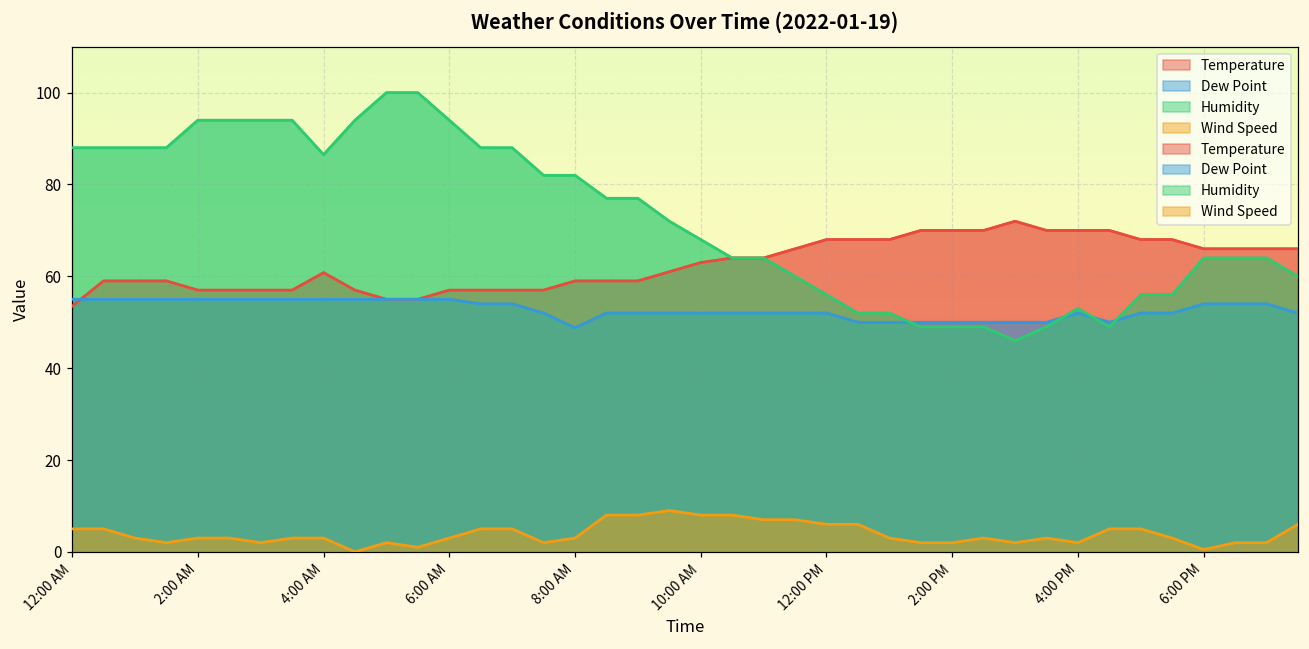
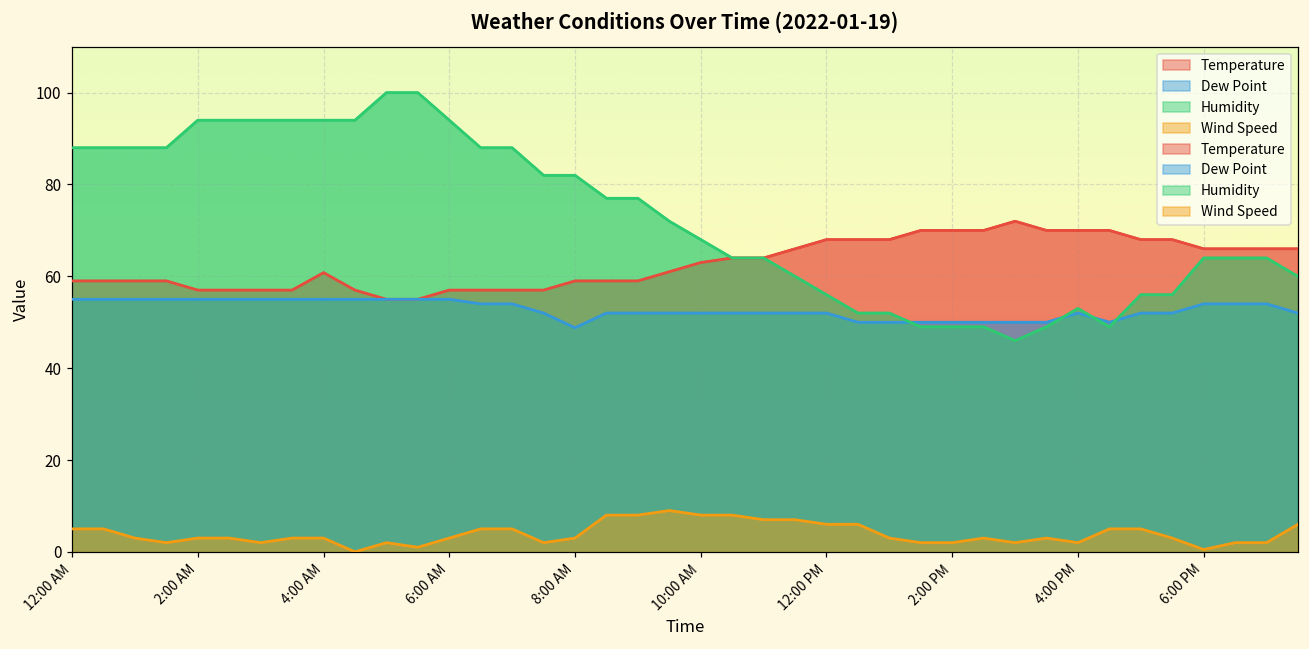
Temperature, 12:00 AM: 54 -> 59
Humidity, 4:00 AM: 87 -> 94
